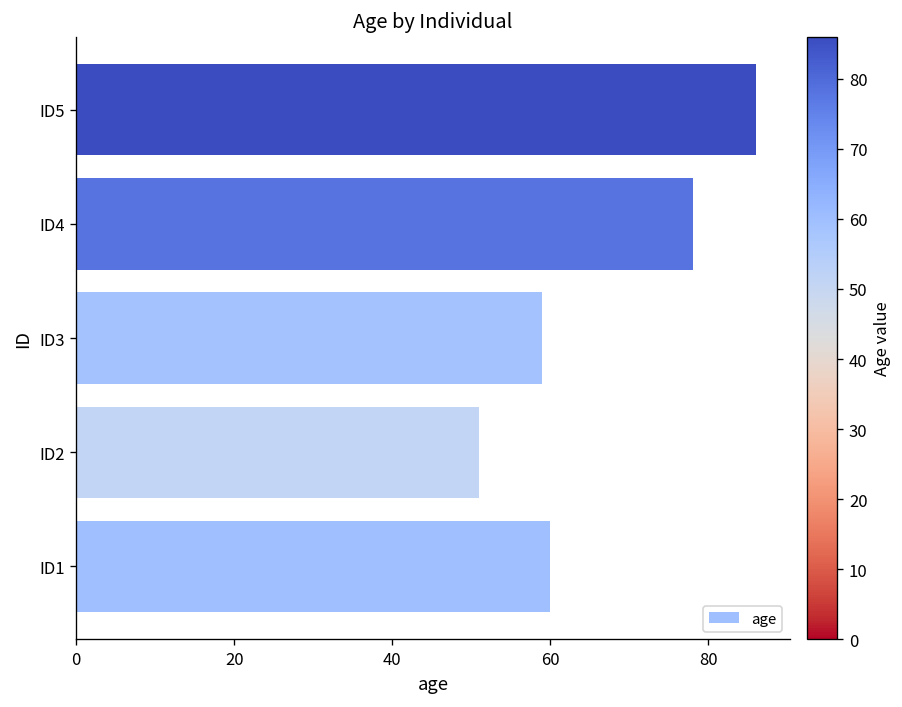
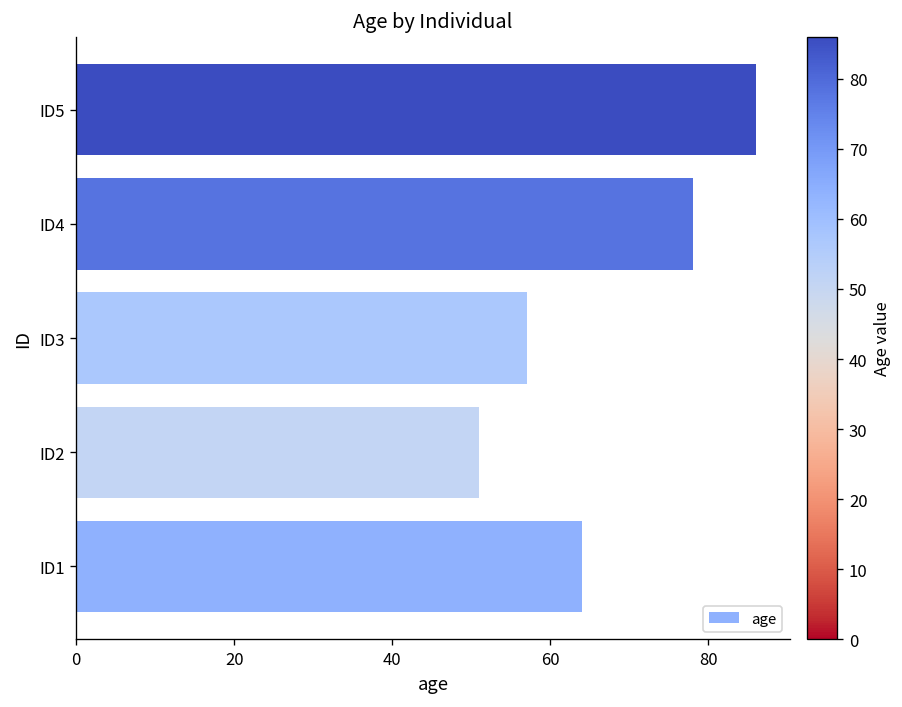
ID3: 59 -> 57
ID1: 60 -> 64
